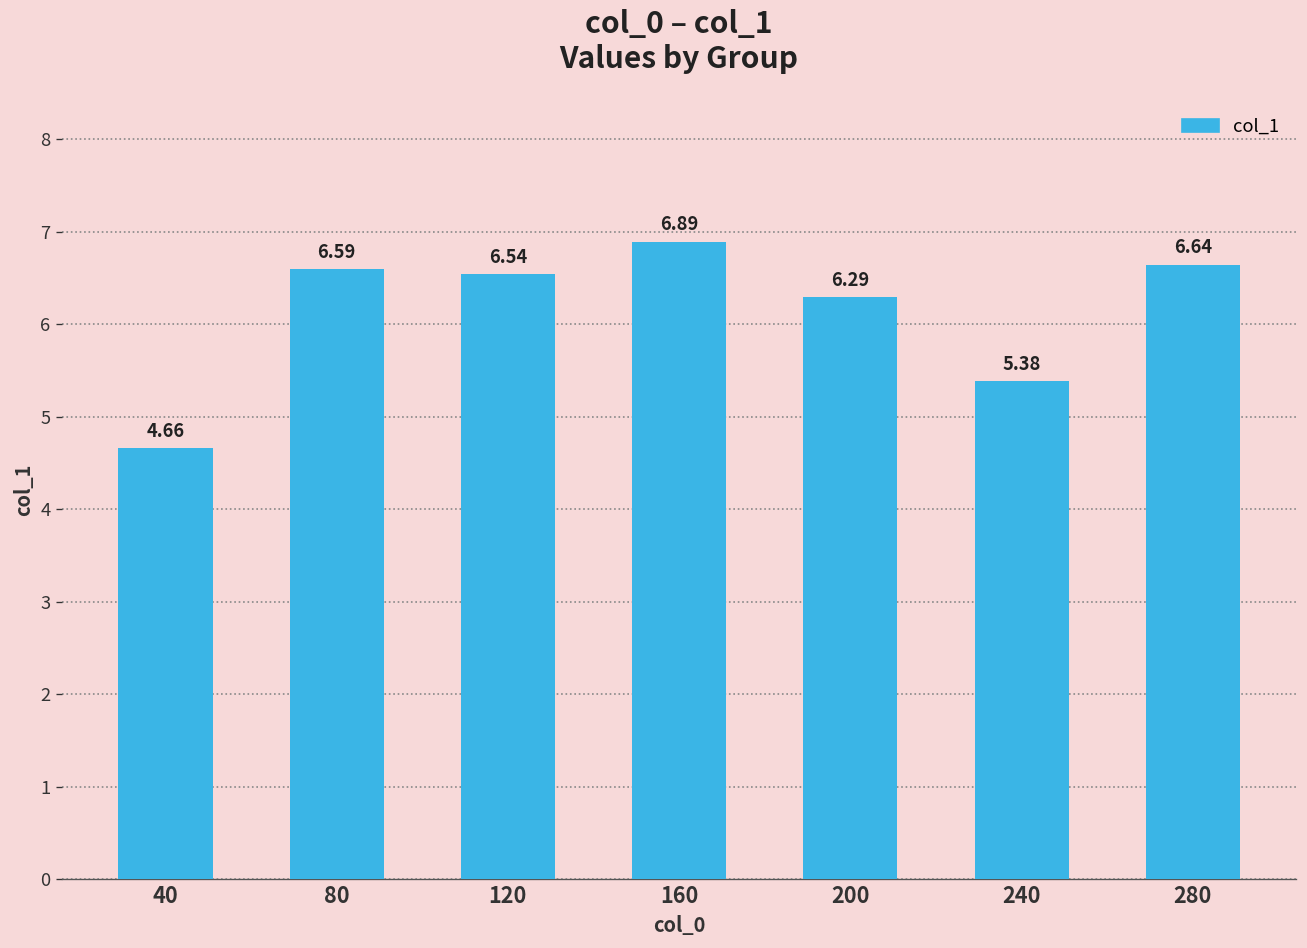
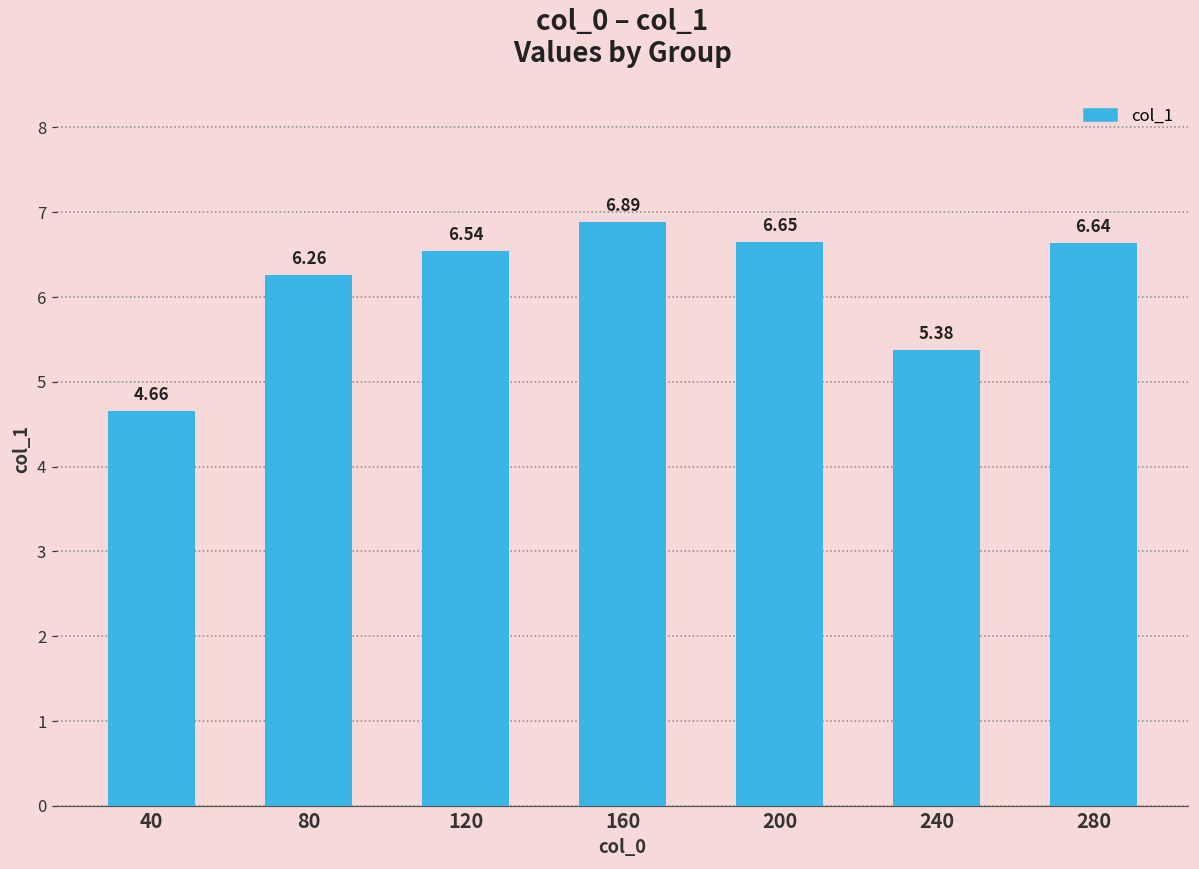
80: 6.59 -> 6.26
200: 6.29 -> 6.65
